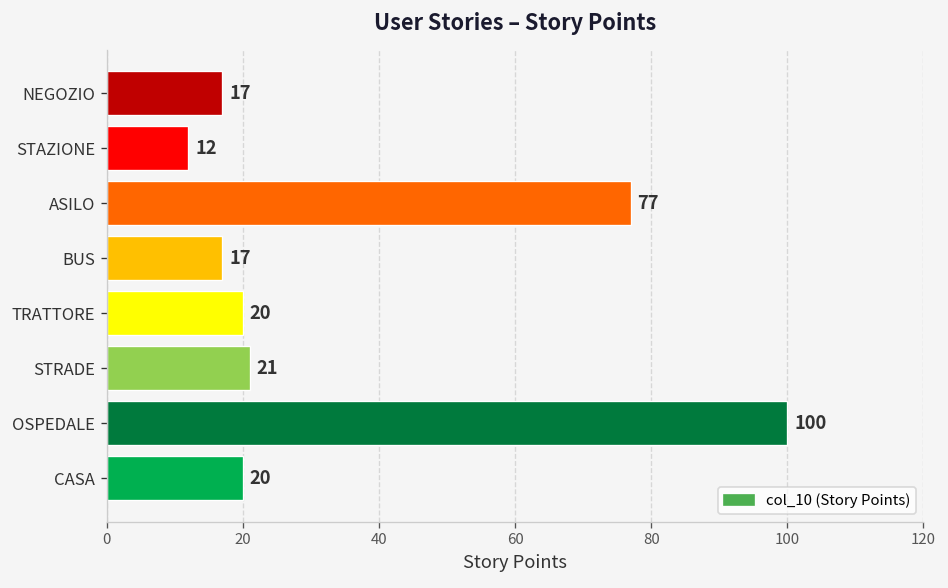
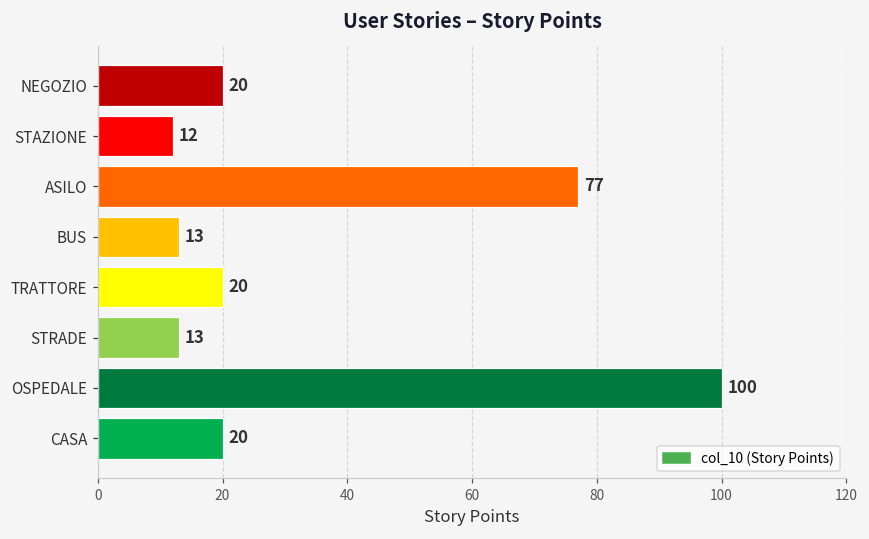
NEGOZIO: 17 -> 20
BUS: 17 -> 13
STRADE: 21 -> 13
